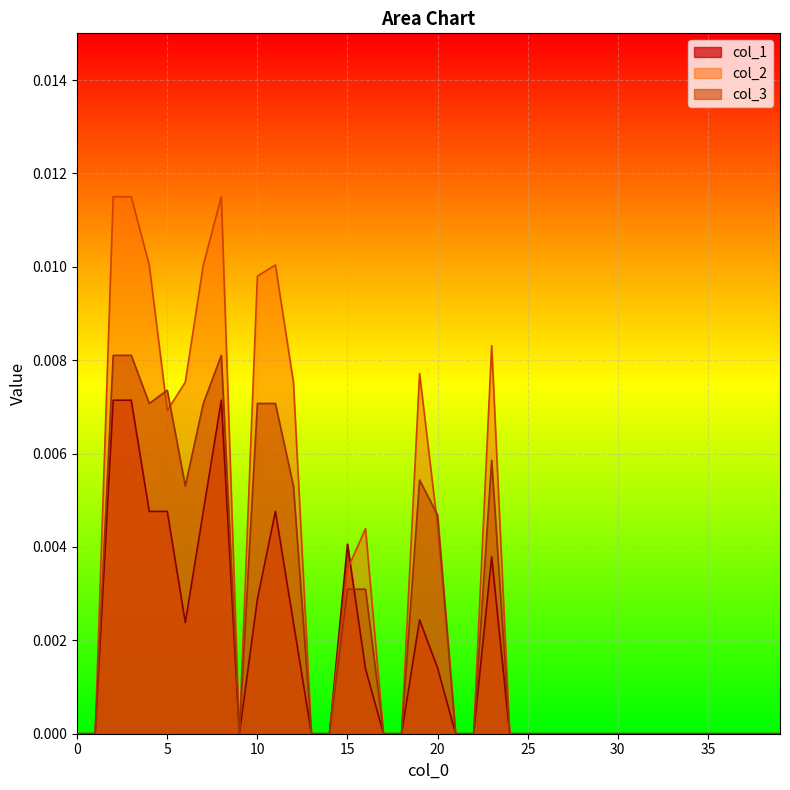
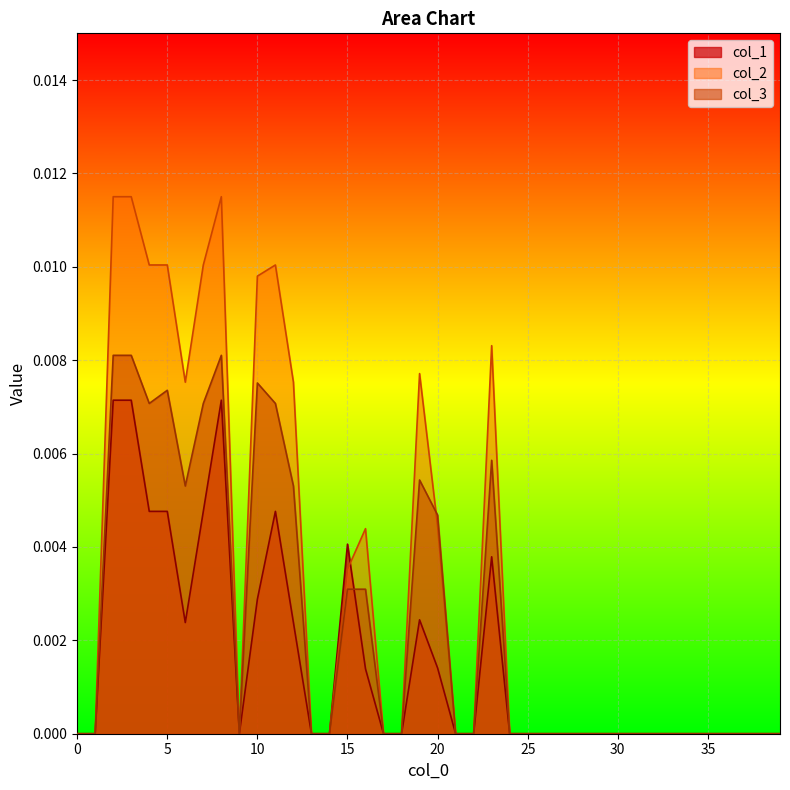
col_2, 5: 0.0069 -> 0.0100
col_3, 10: 0.0071 -> 0.0075
